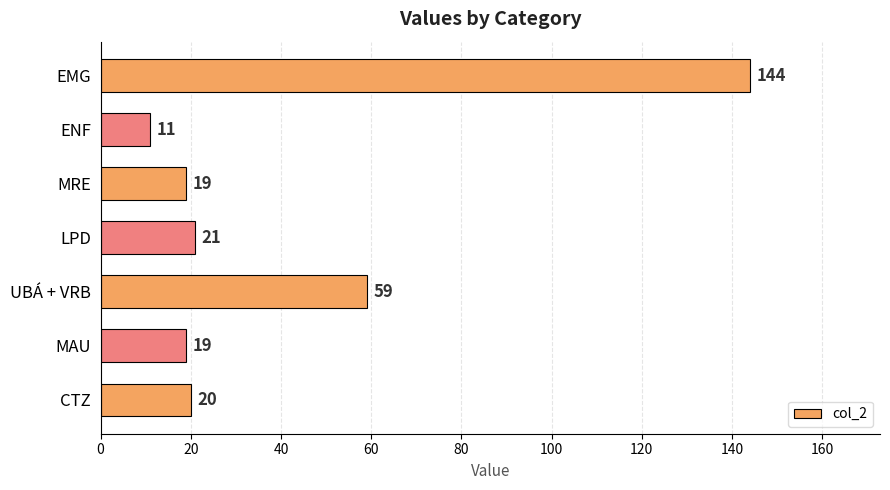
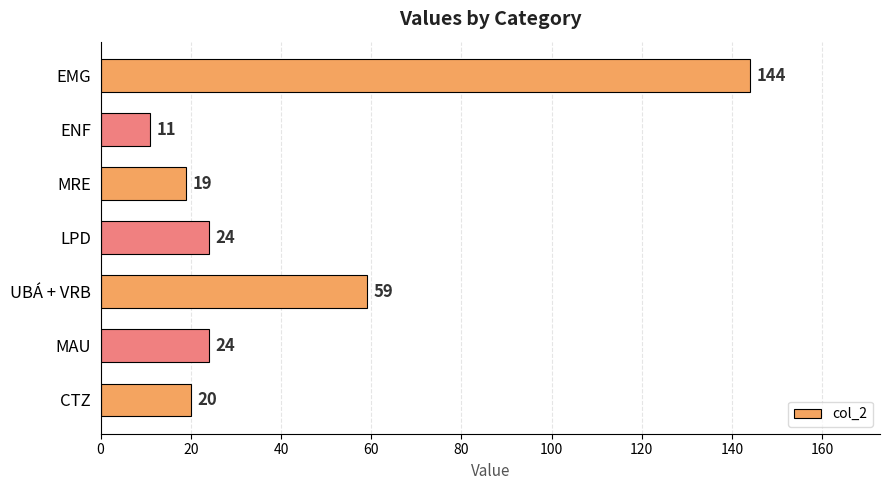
LPD: 21 -> 24
MAU: 19 -> 24
